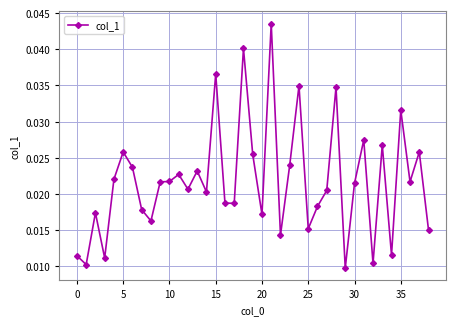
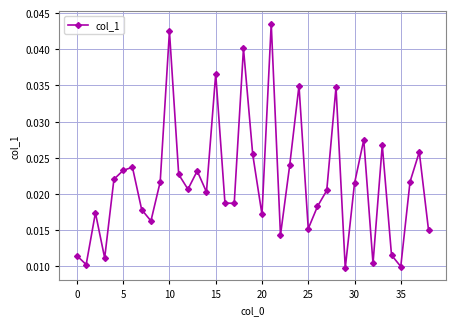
5: 0.026 -> 0.023
10: 0.022 -> 0.042
35: 0.032 -> 0.010
